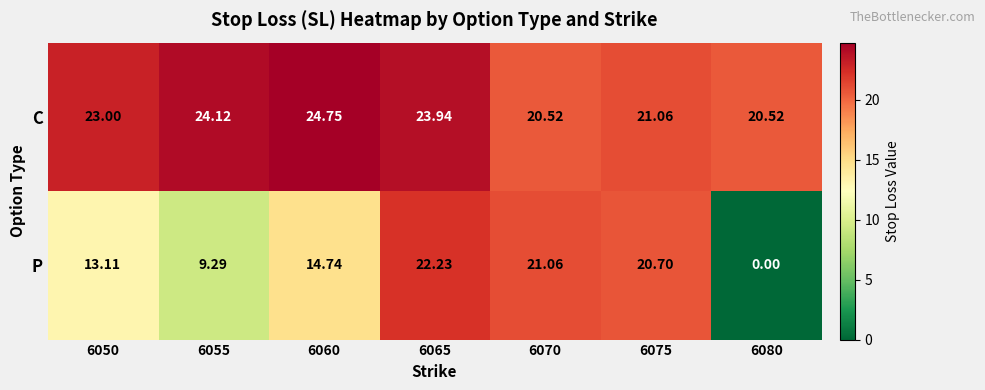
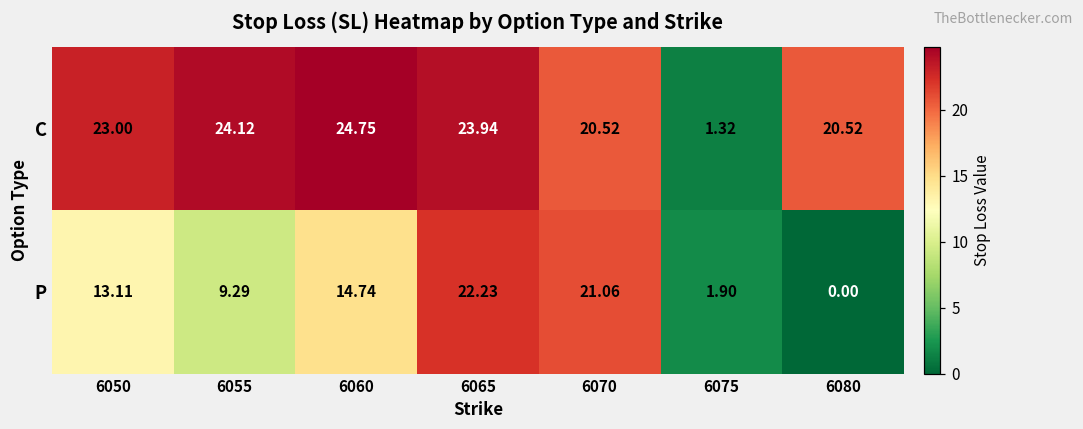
C, 6075: 21.06 -> 1.32
P, 6075: 20.70 -> 1.90
